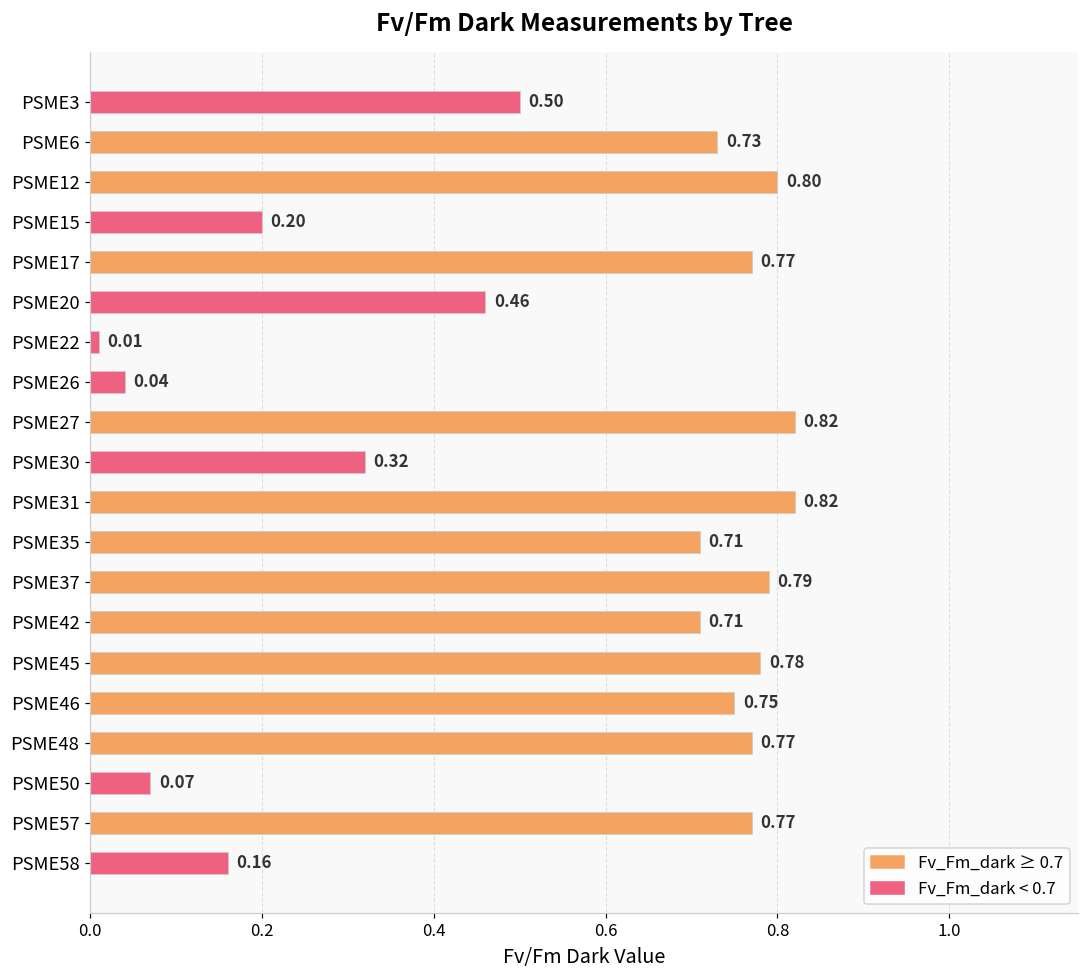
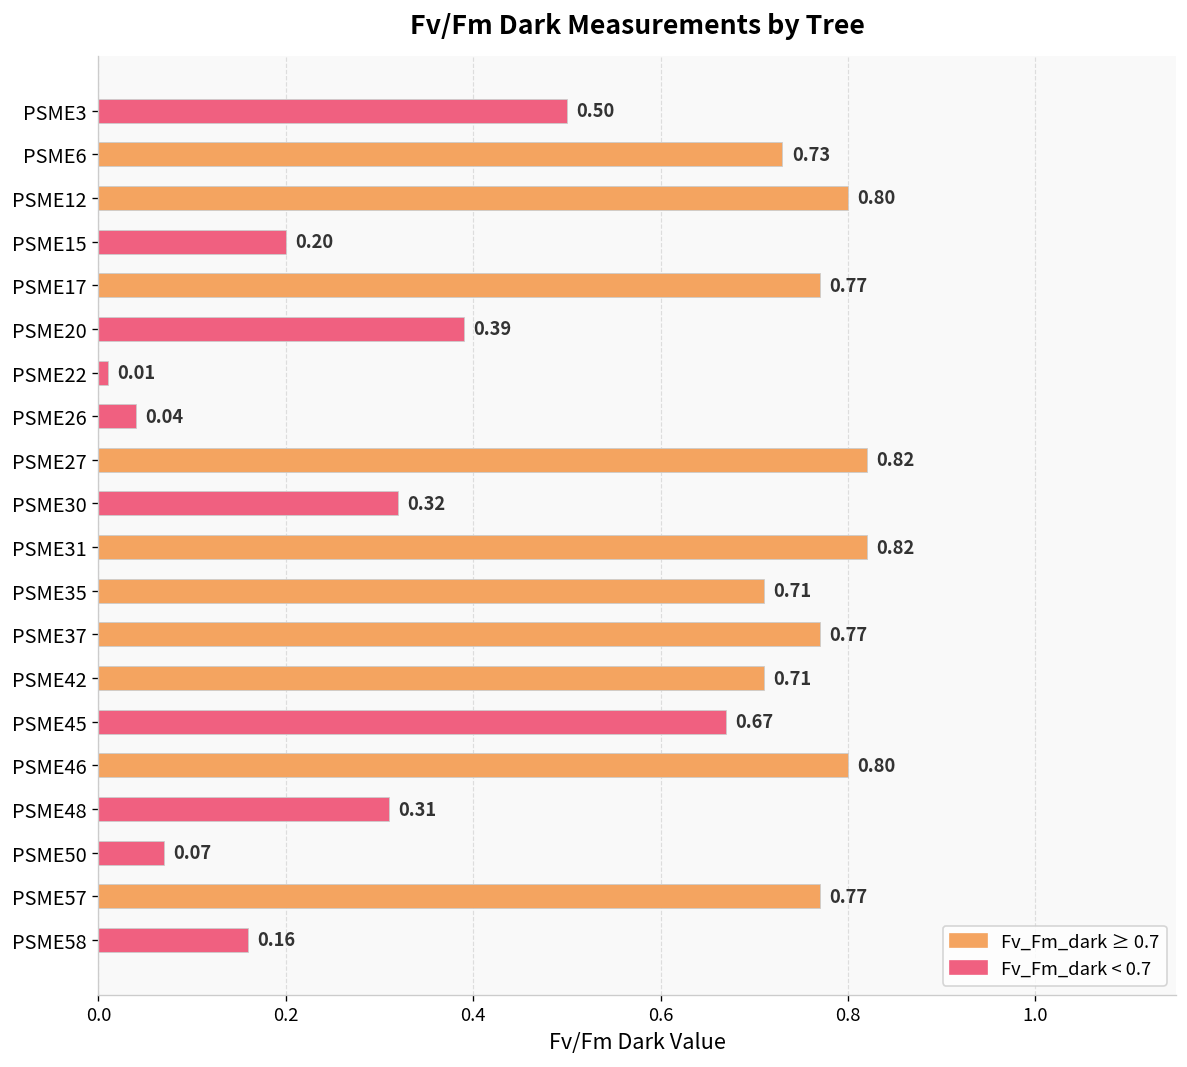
PSME20: 0.46 -> 0.39
PSME37: 0.79 -> 0.77
PSME45: 0.78 -> 0.67
PSME46: 0.75 -> 0.80
PSME48: 0.77 -> 0.31
